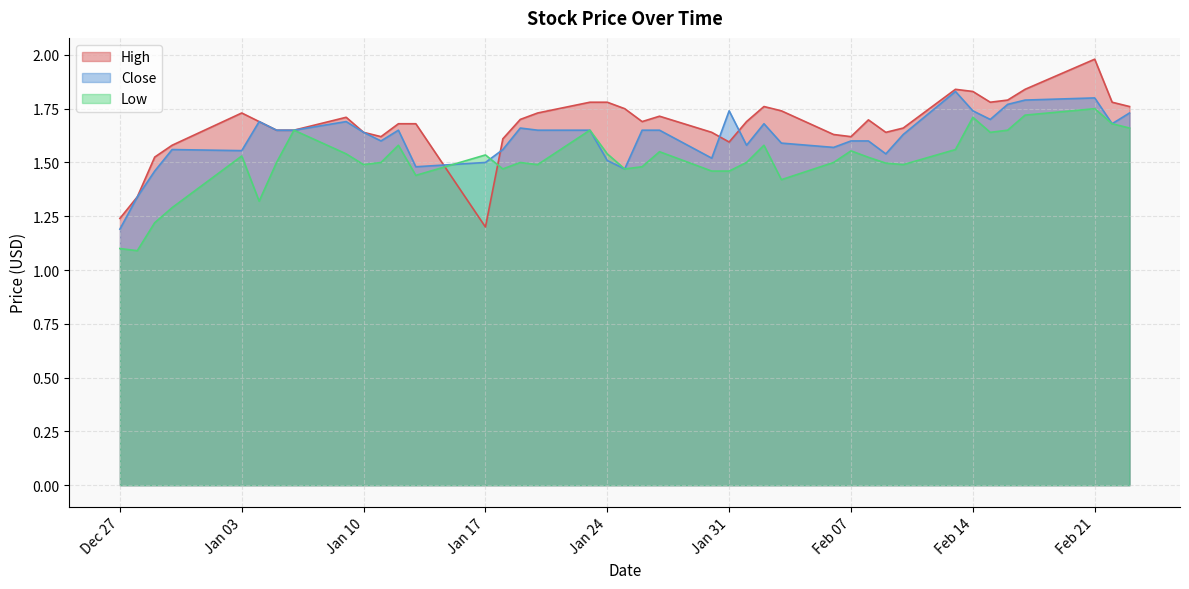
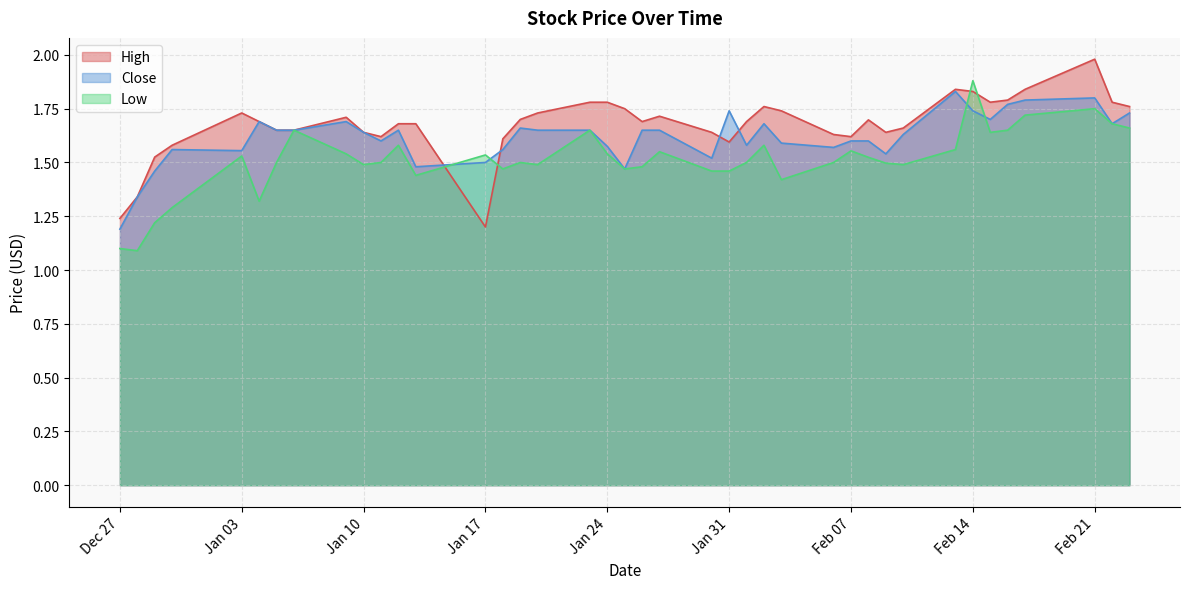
Close, Jan 24: 1.51 -> 1.58
Low, Feb 14: 1.71 -> 1.88
